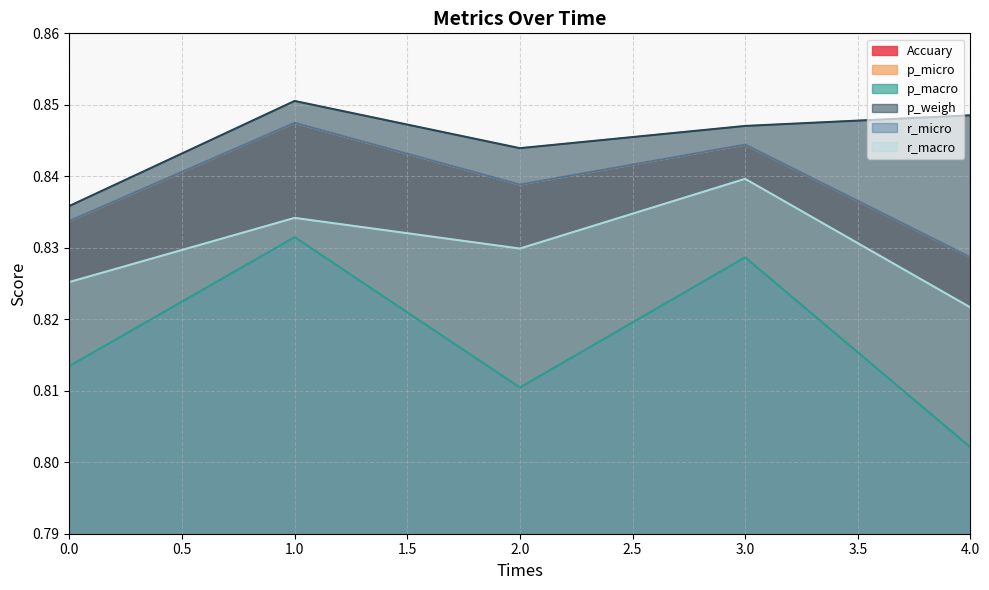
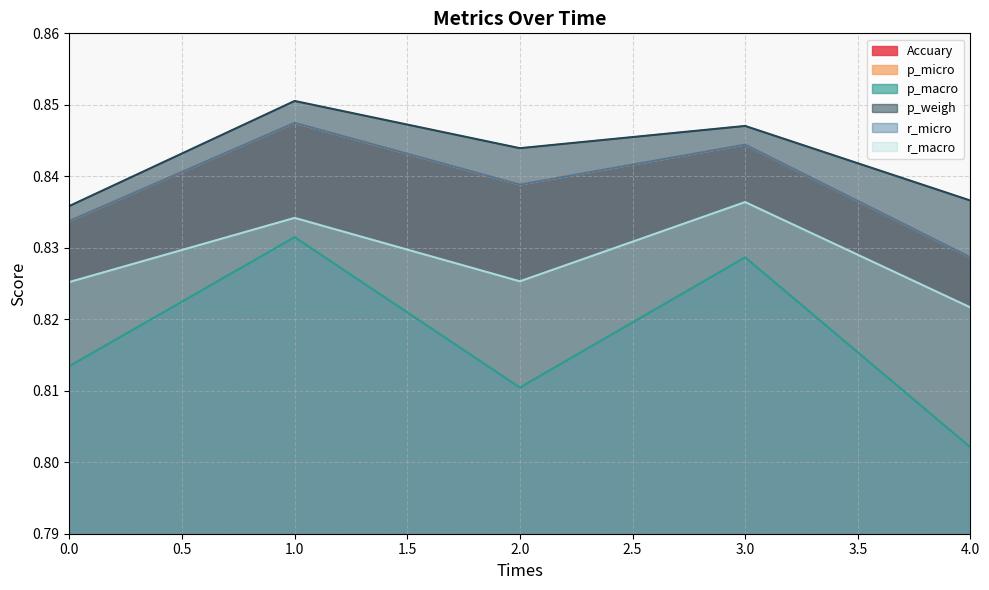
r_macro, 2.0: 0.830 -> 0.825
r_macro, 3.0: 0.840 -> 0.836
p_weigh, 4.0: 0.849 -> 0.837
